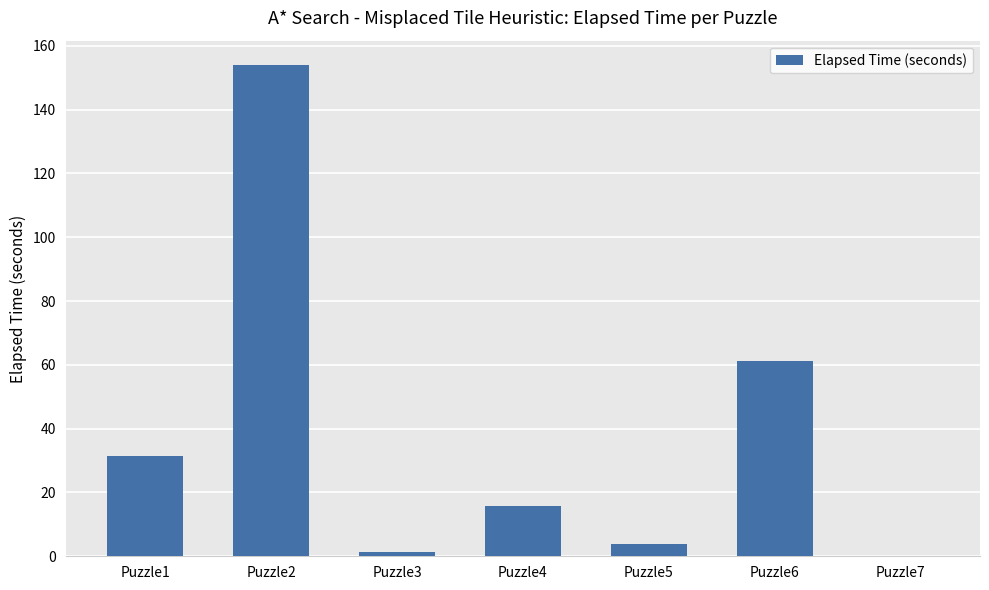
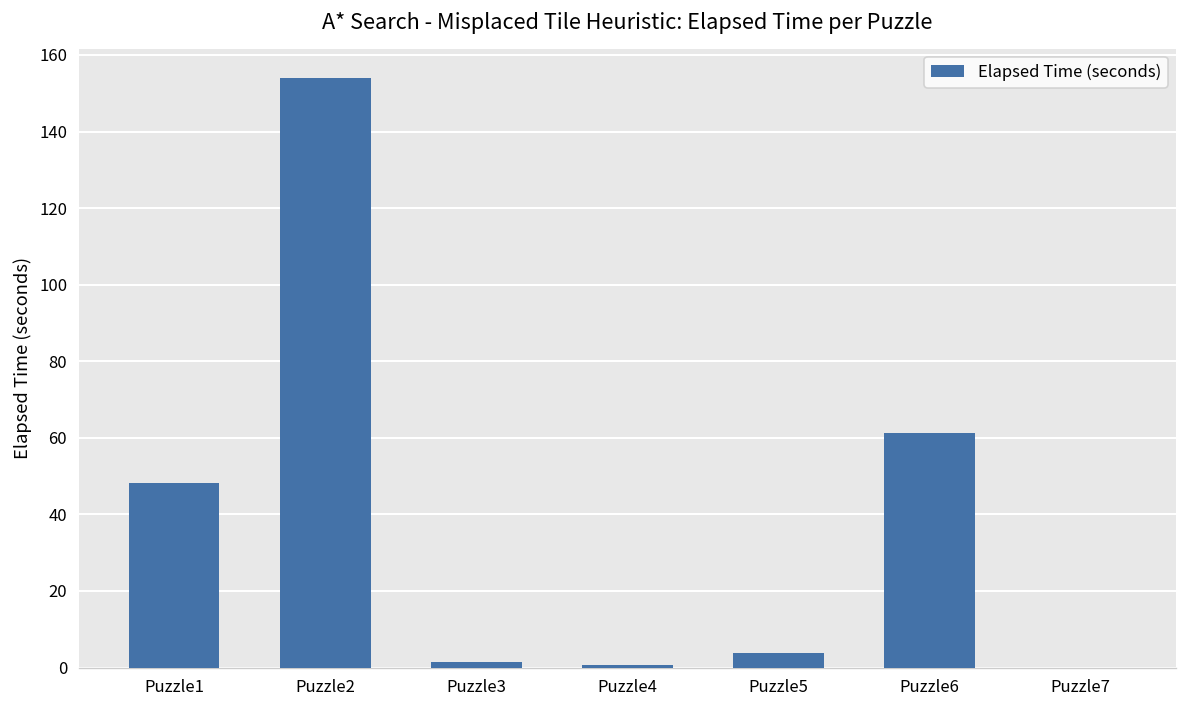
Puzzle1: 31 -> 48
Puzzle4: 16 -> 1
